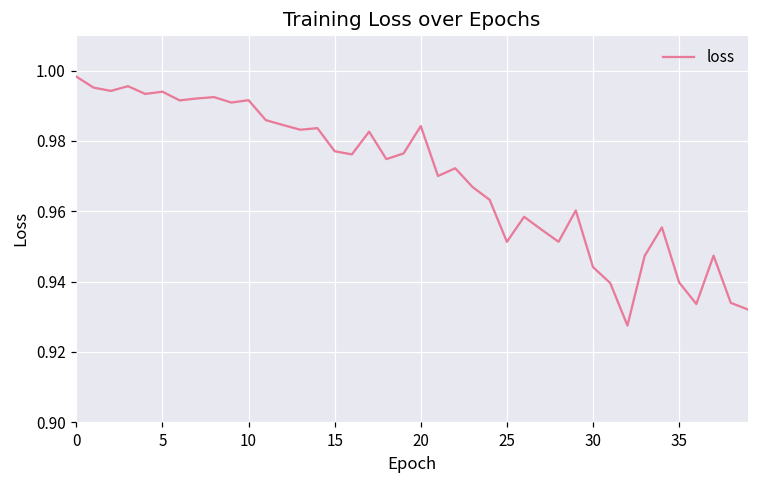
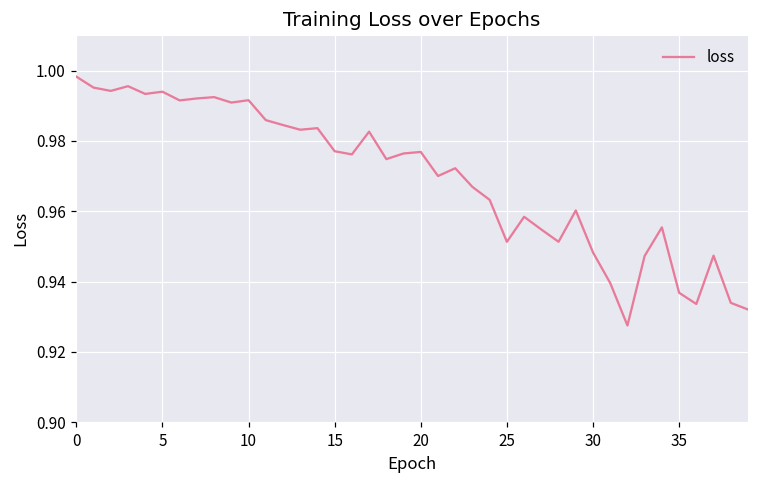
20: 0.984 -> 0.977
30: 0.944 -> 0.948
35: 0.940 -> 0.937
